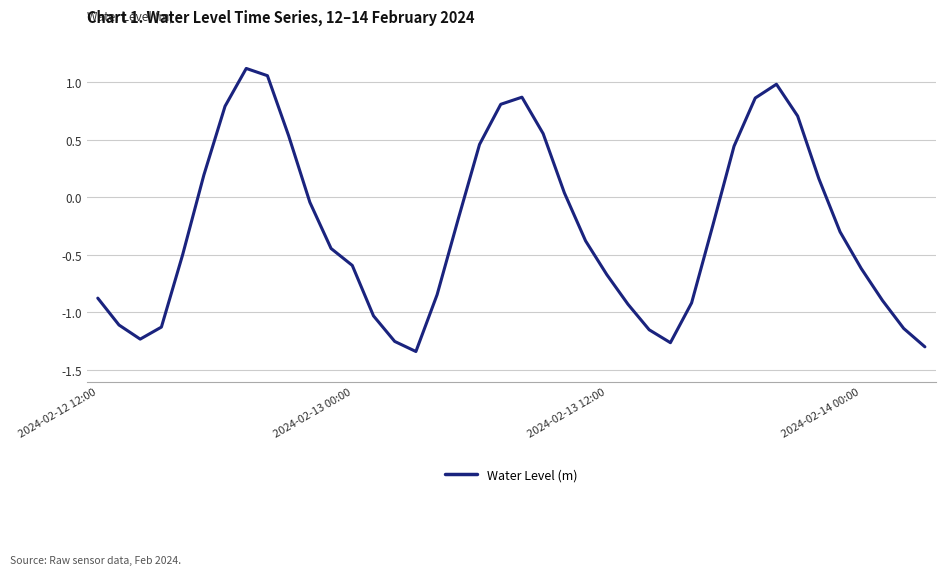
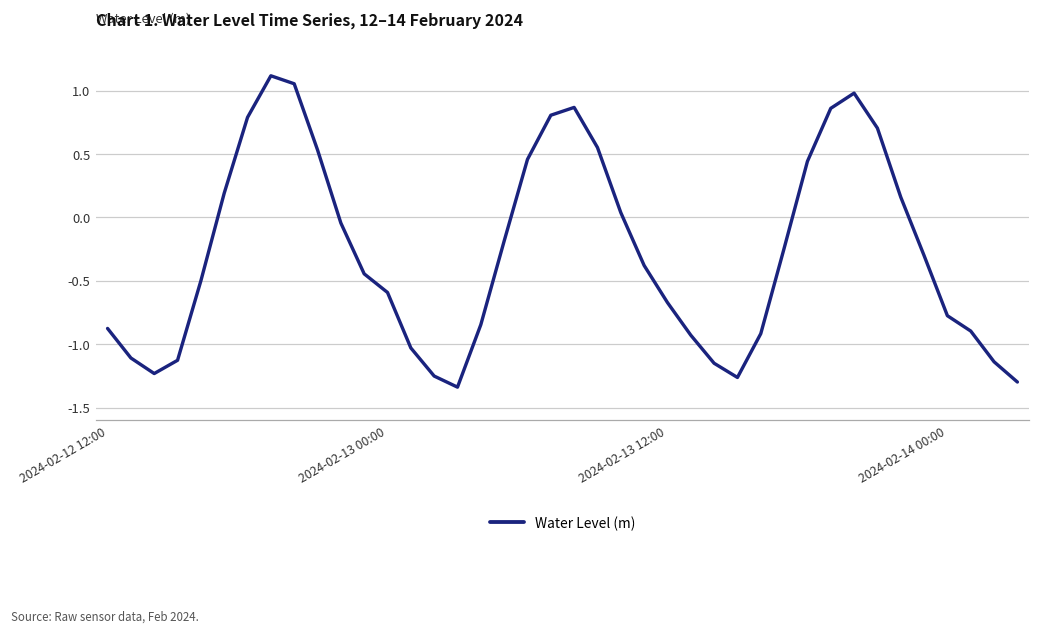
2024-02-14 00:00: -0.62 -> -0.78
